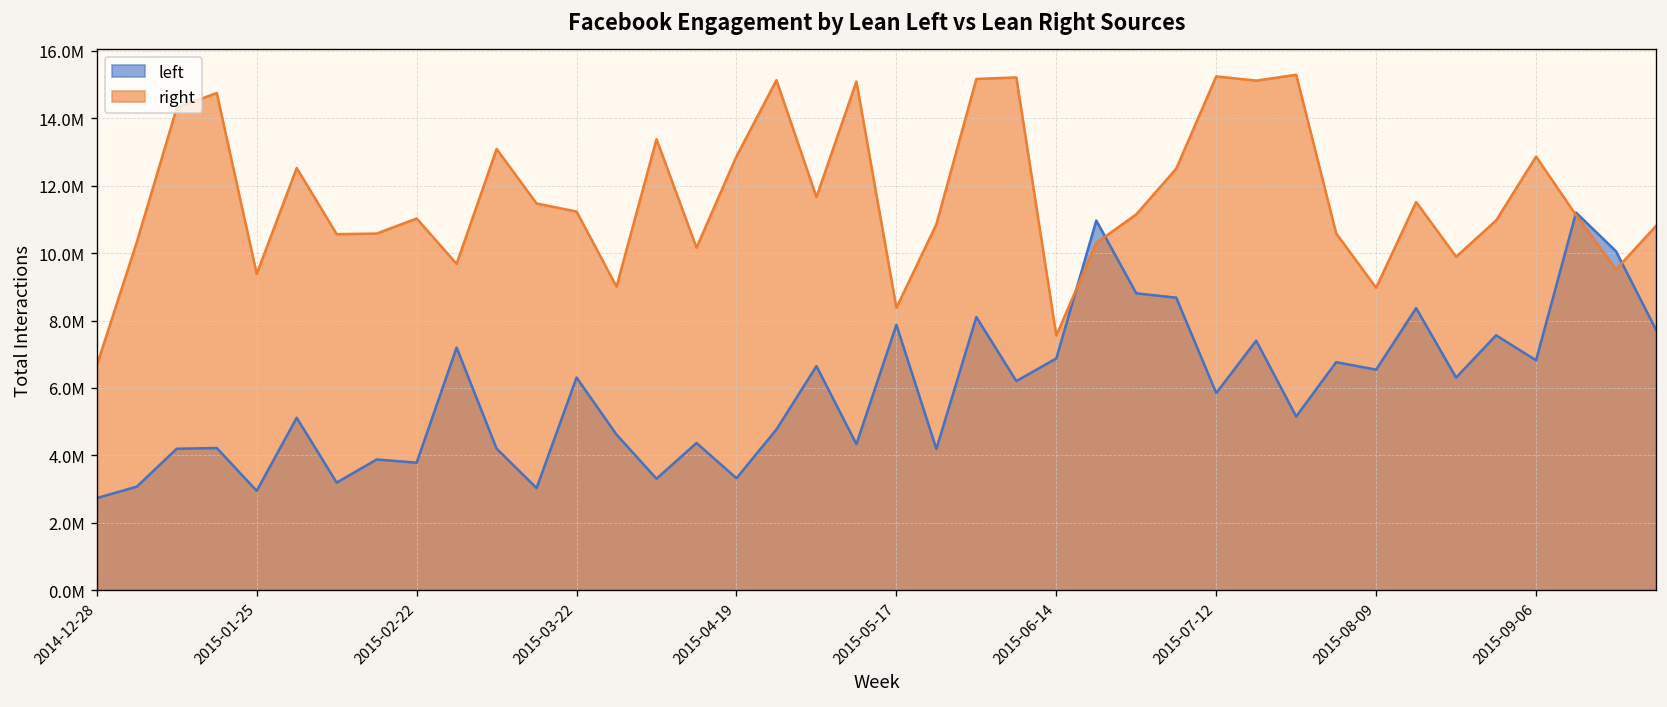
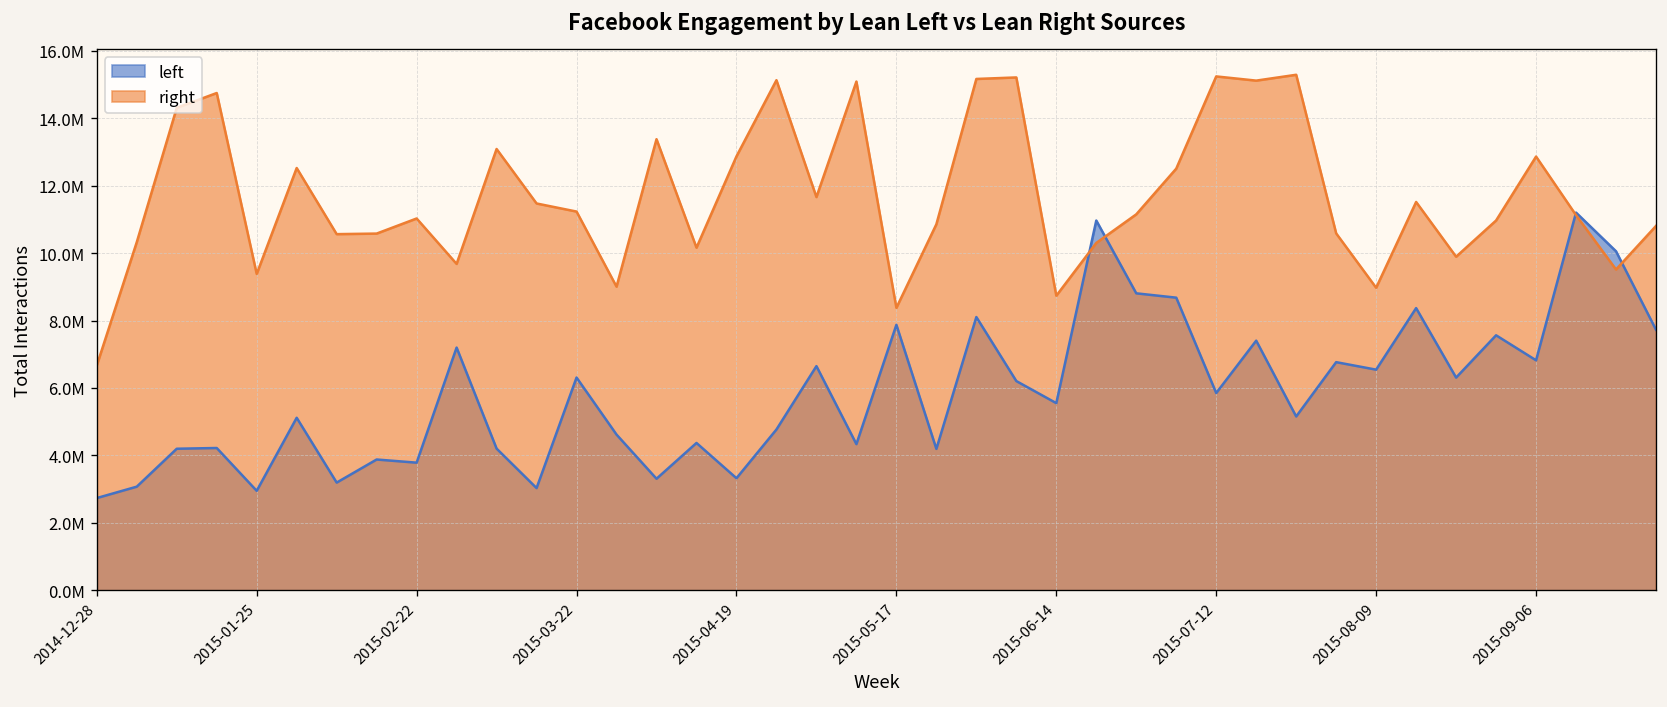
left, 2015-06-14: 6900000 -> 5600000
right, 2015-06-14: 7600000 -> 8700000
